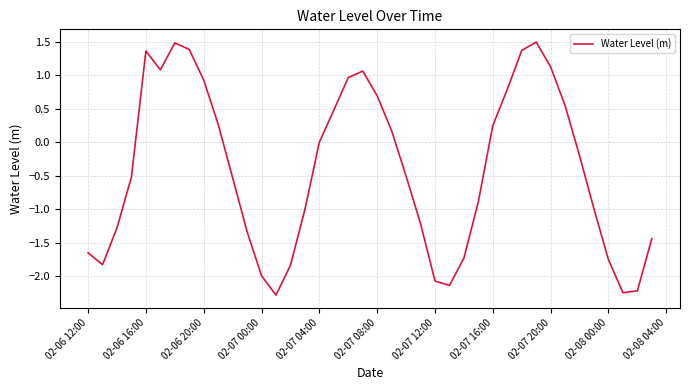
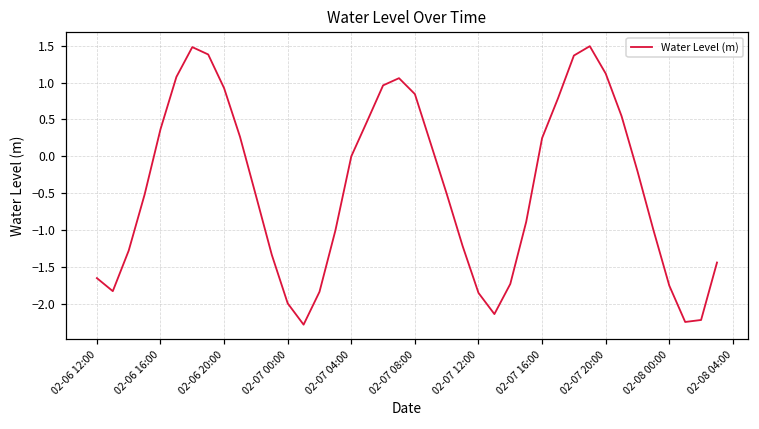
02-06 16:00: 1.4 -> 0.4
02-07 08:00: 0.7 -> 0.8
02-07 12:00: -2.1 -> -1.9
